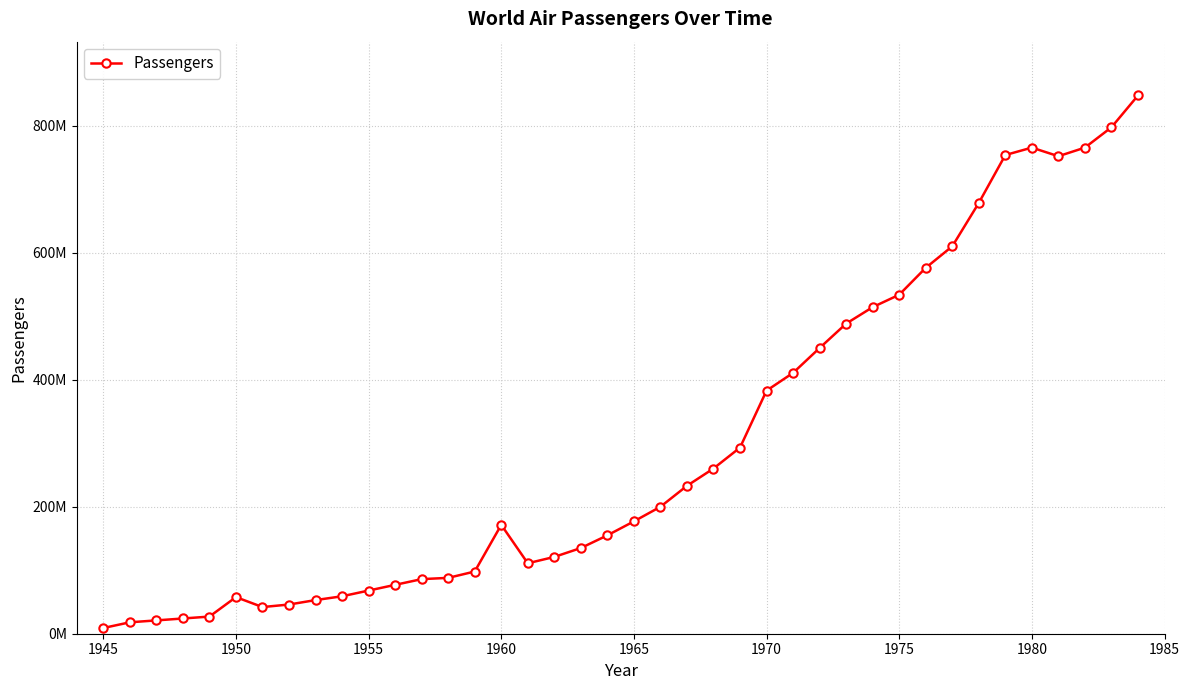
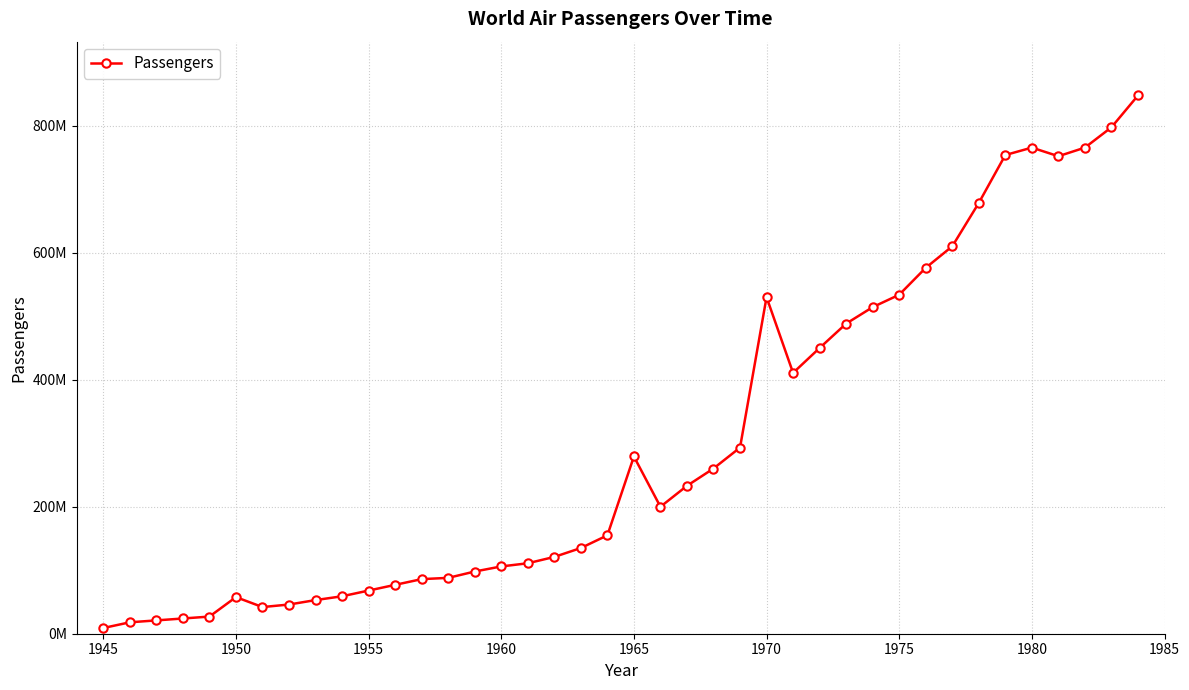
1960: 170000000 -> 110000000
1965: 180000000 -> 280000000
1970: 380000000 -> 530000000
